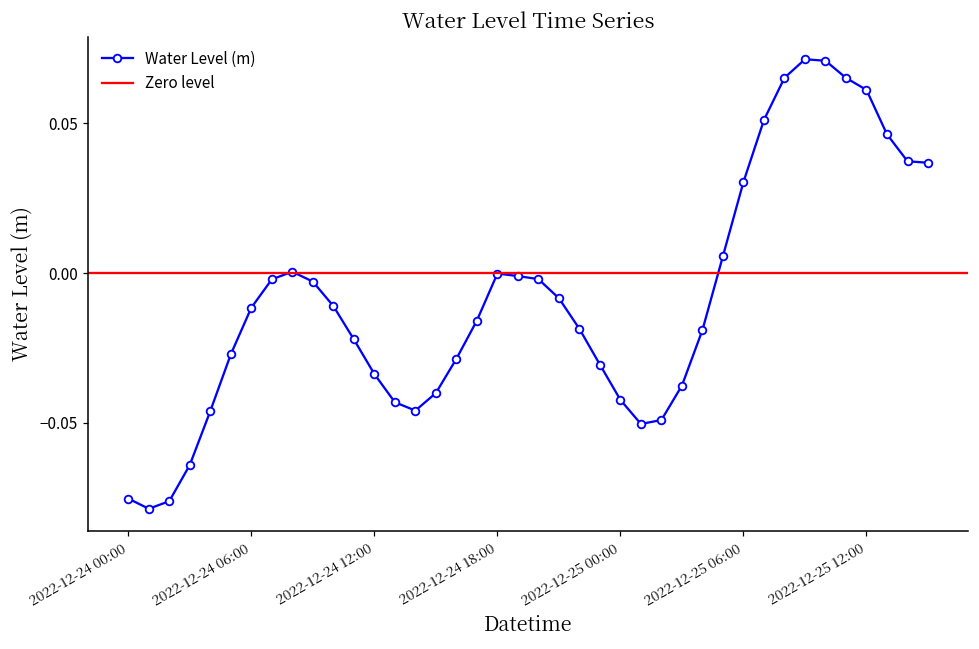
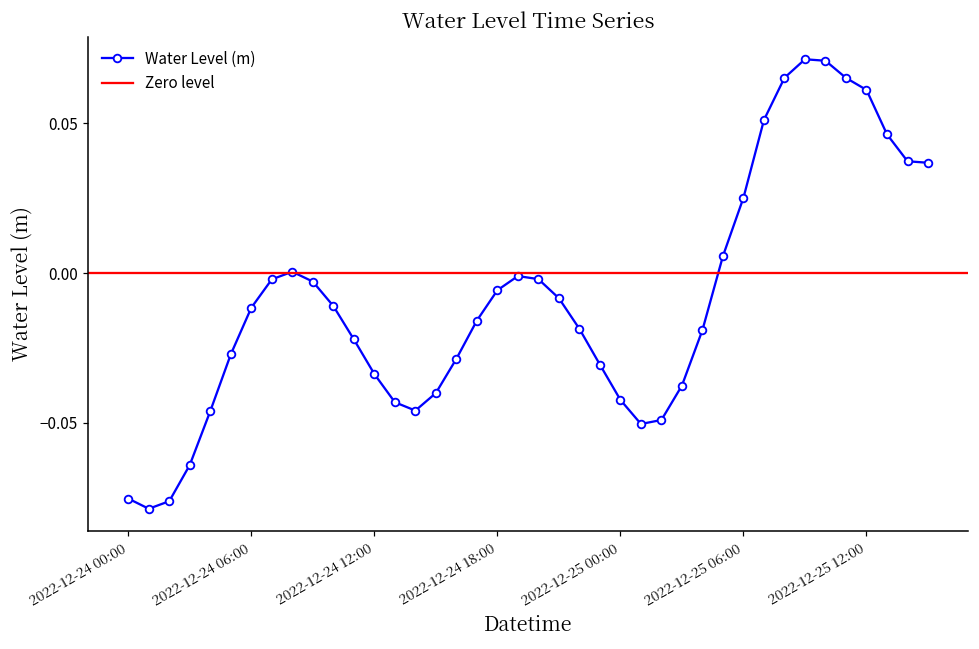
2022-12-24 18:00: 0.000 -> -0.006
2022-12-25 06:00: 0.030 -> 0.025
